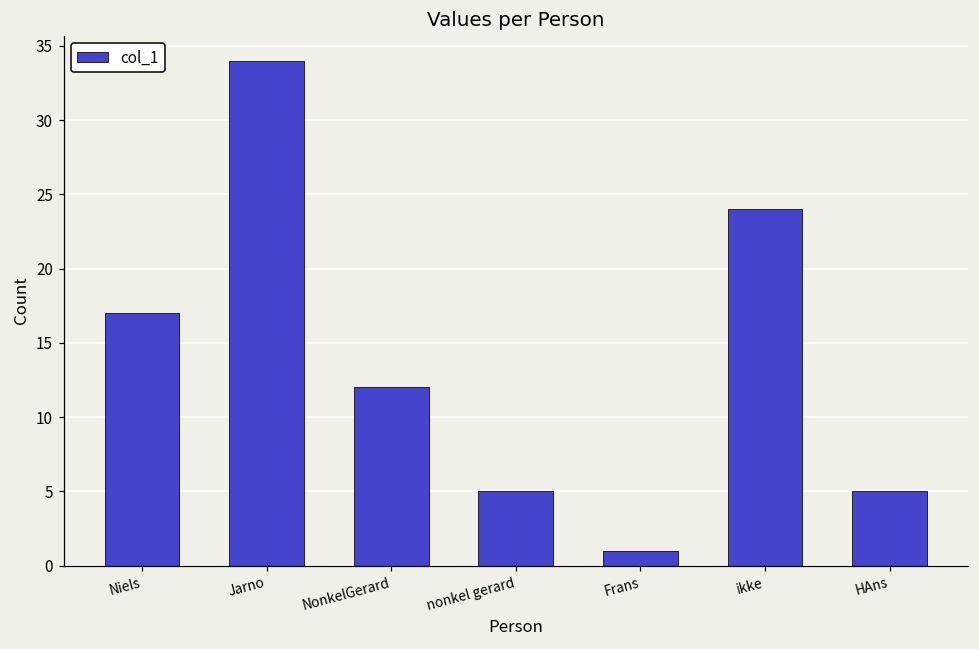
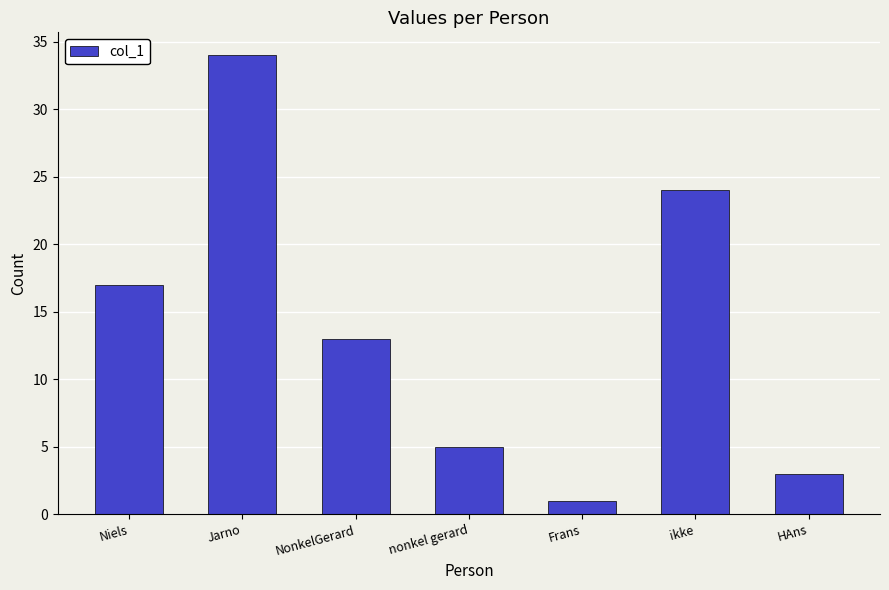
NonkelGerard: 12 -> 13
HAns: 5 -> 3
